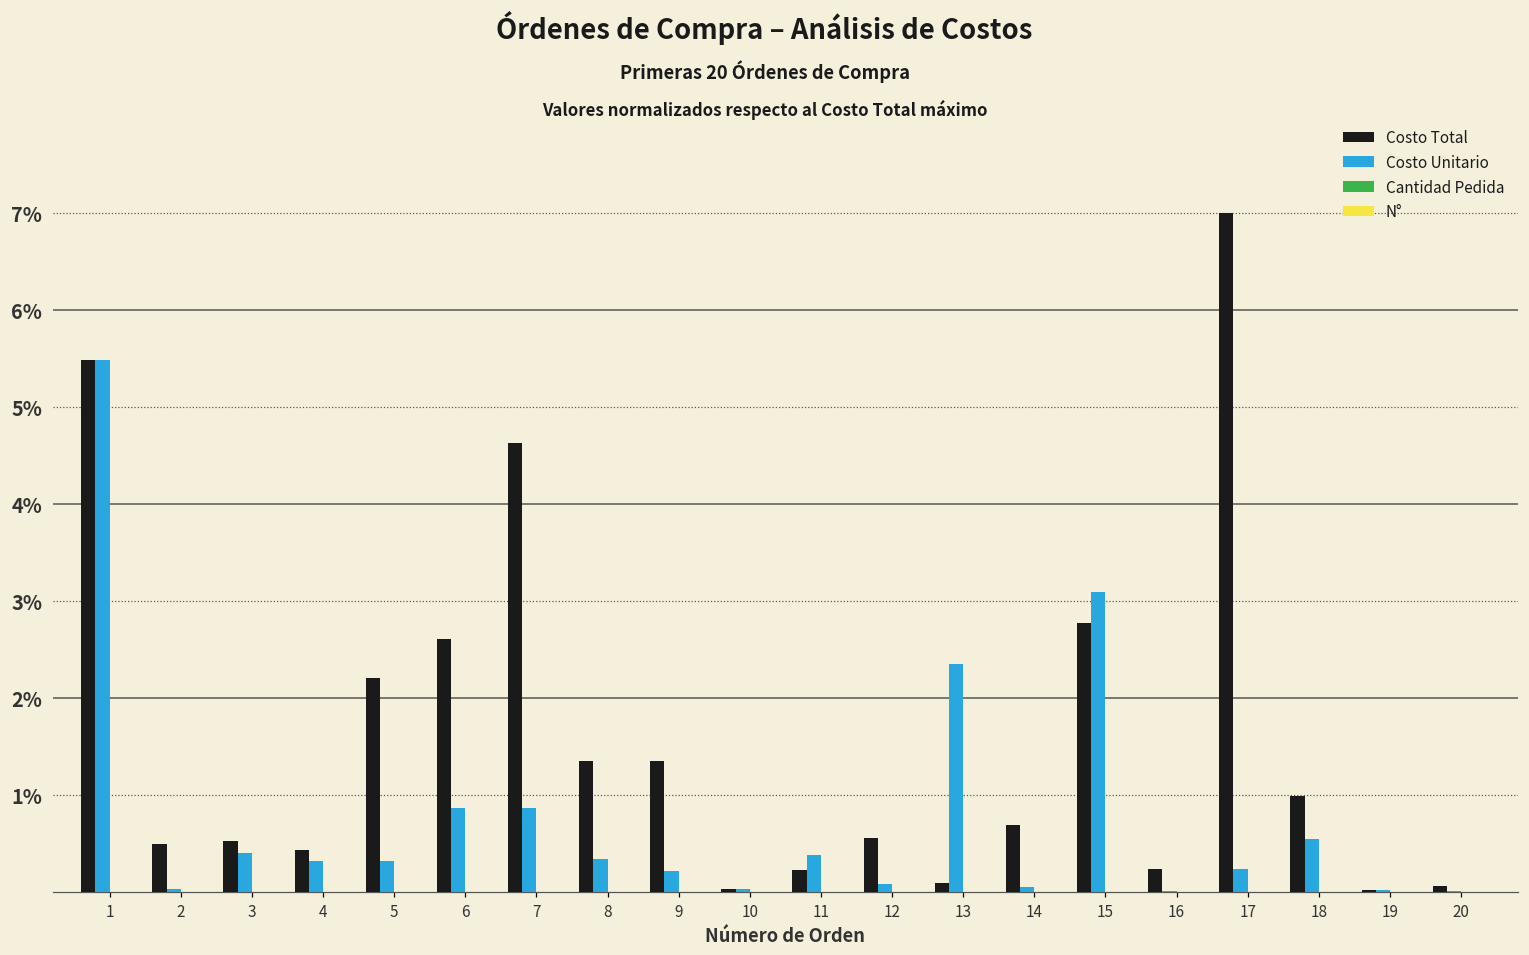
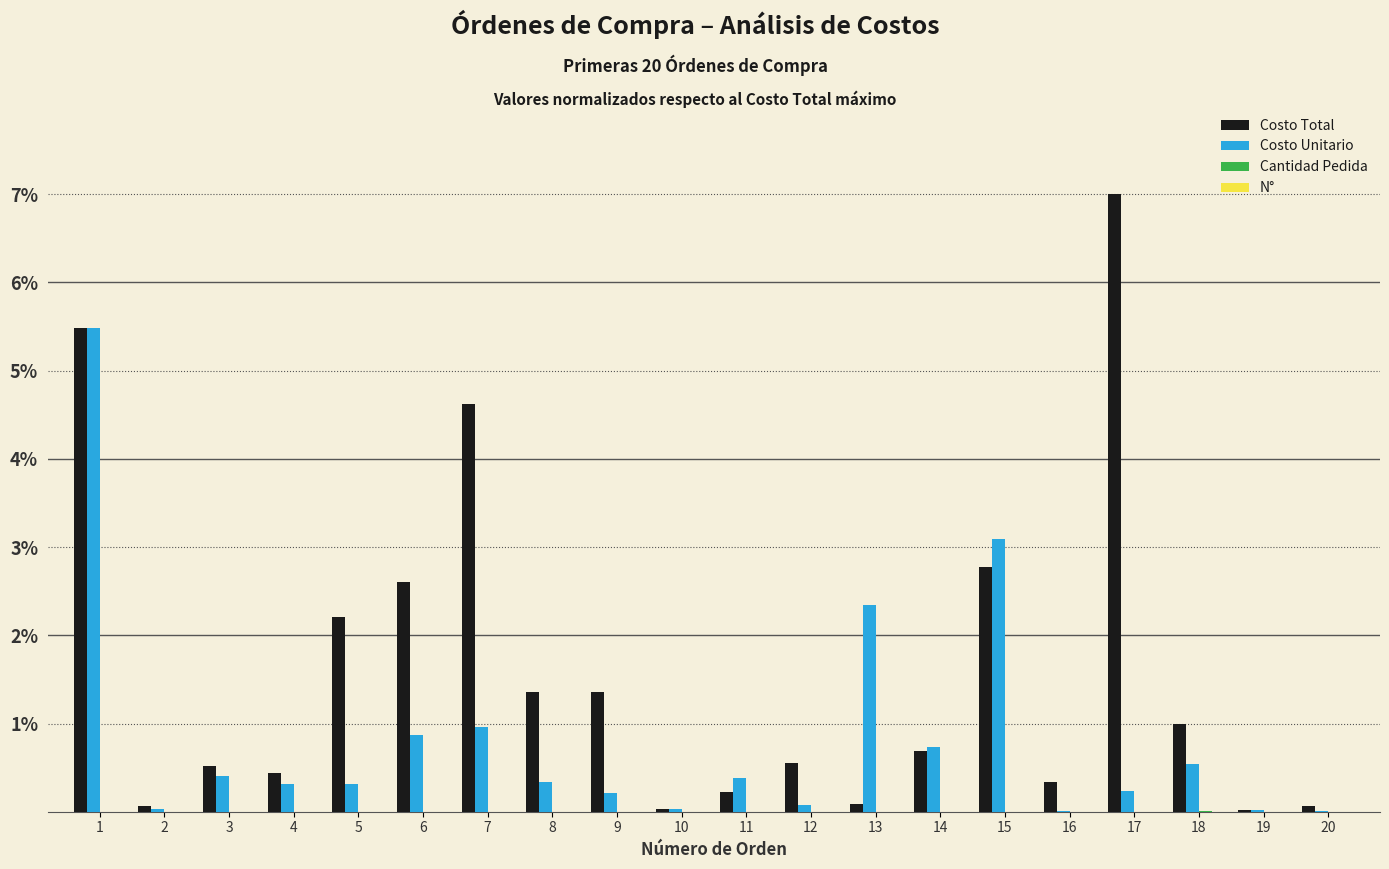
Costo Total, 2: 0.5% -> 0.1%
Costo Unitario, 7: 0.9% -> 1.0%
Costo Unitario, 14: 0.1% -> 0.7%
Costo Total, 16: 0.2% -> 0.3%
